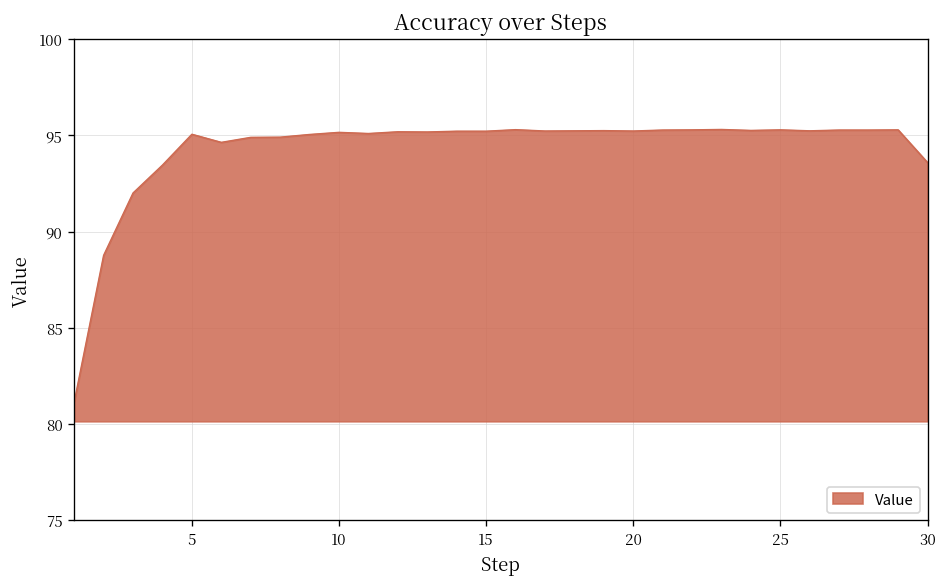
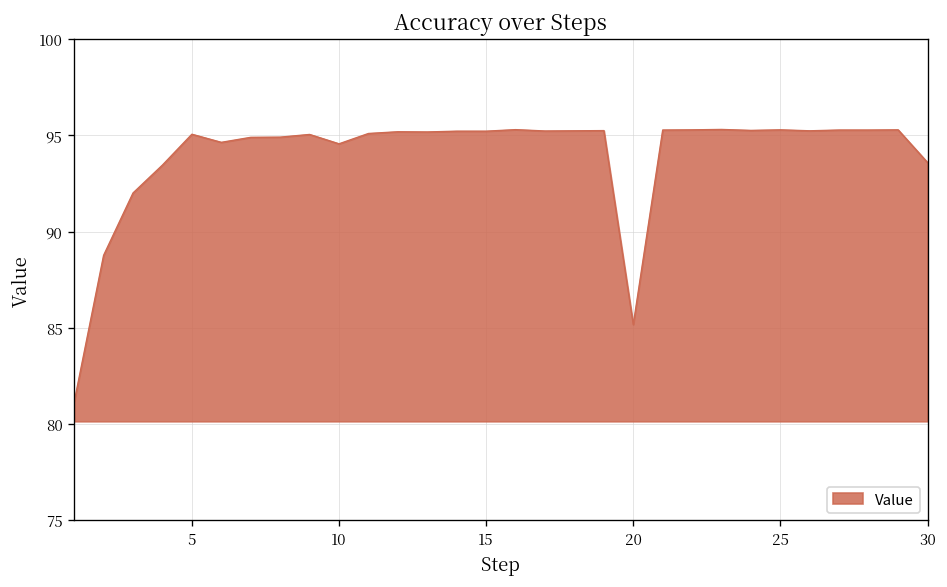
10: 95.2 -> 94.6
20: 95.2 -> 85.2
